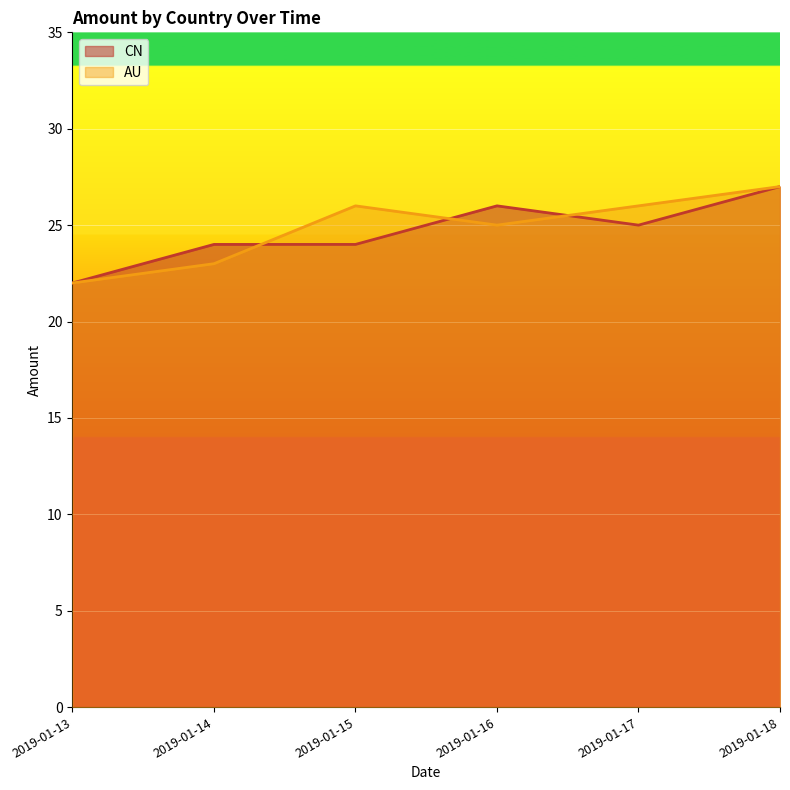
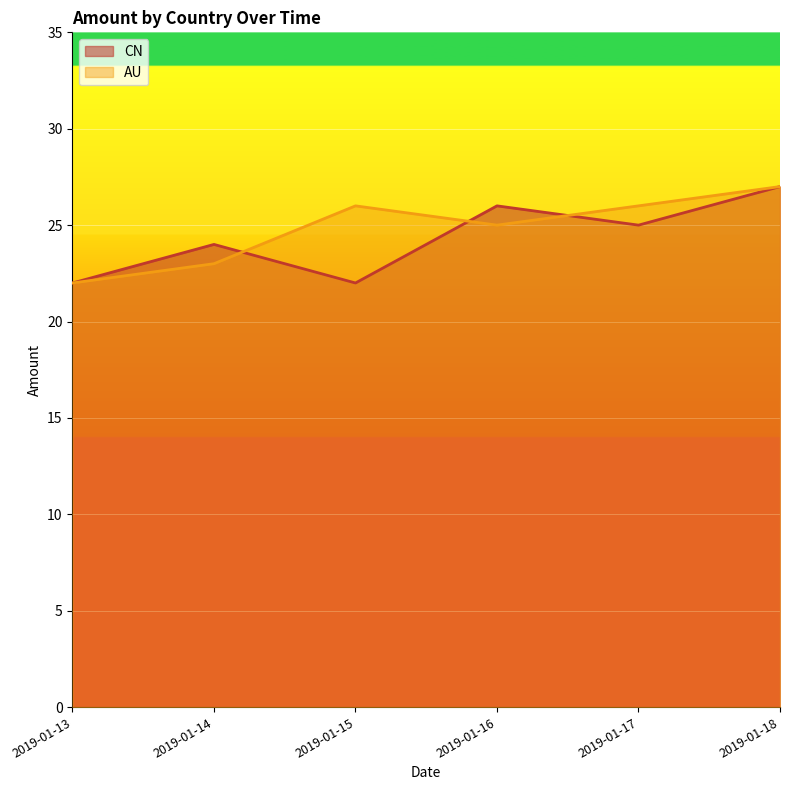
CN, 2019-01-15: 24 -> 22
